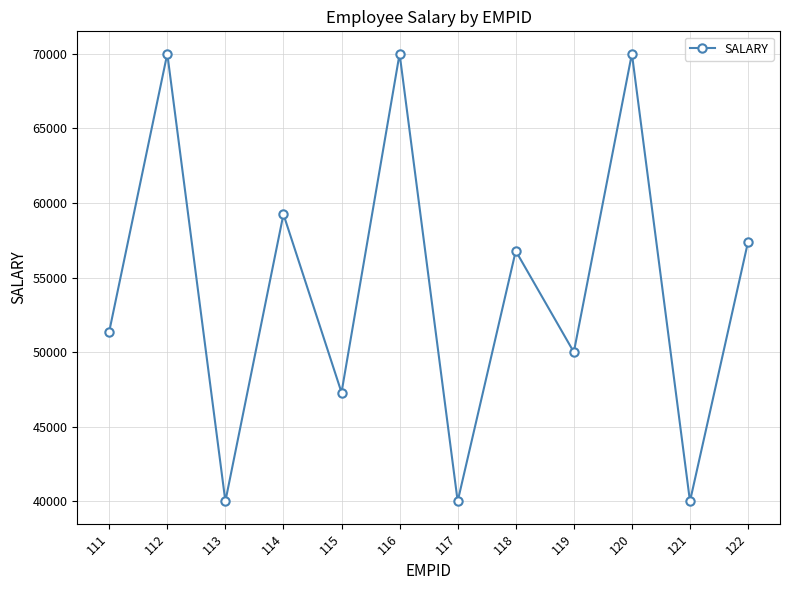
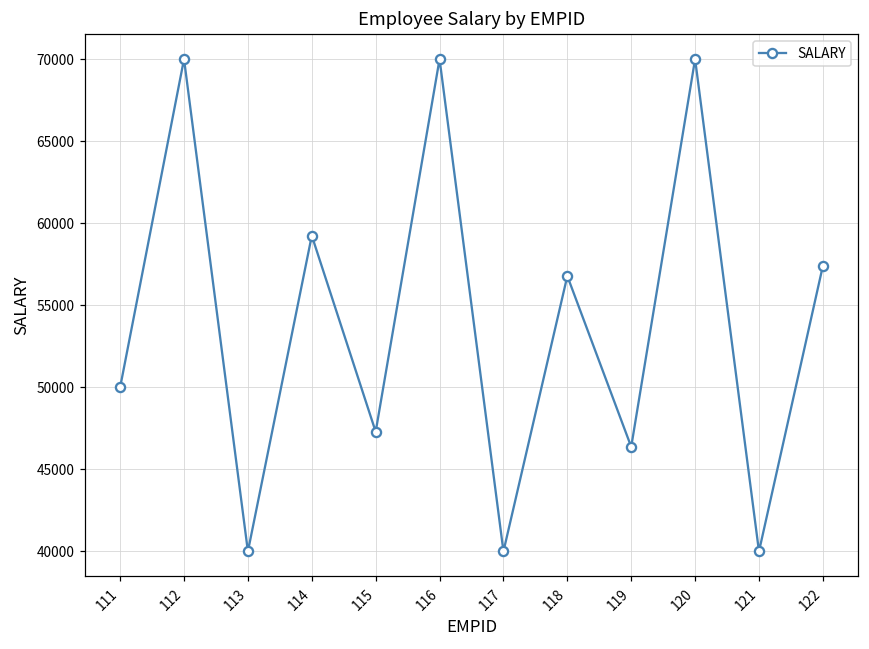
111: 51400 -> 50000
119: 50000 -> 46400
